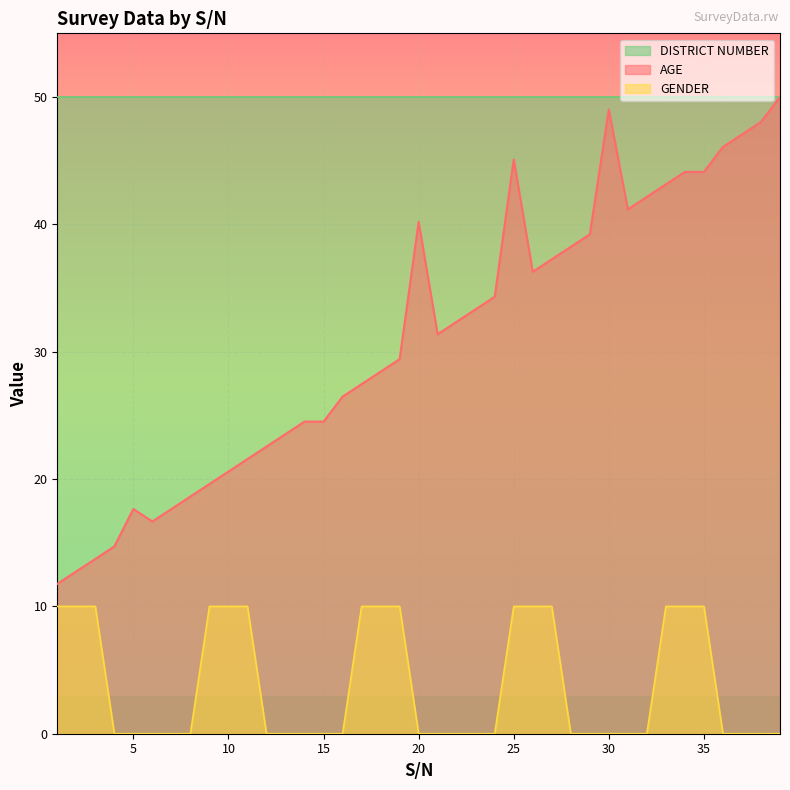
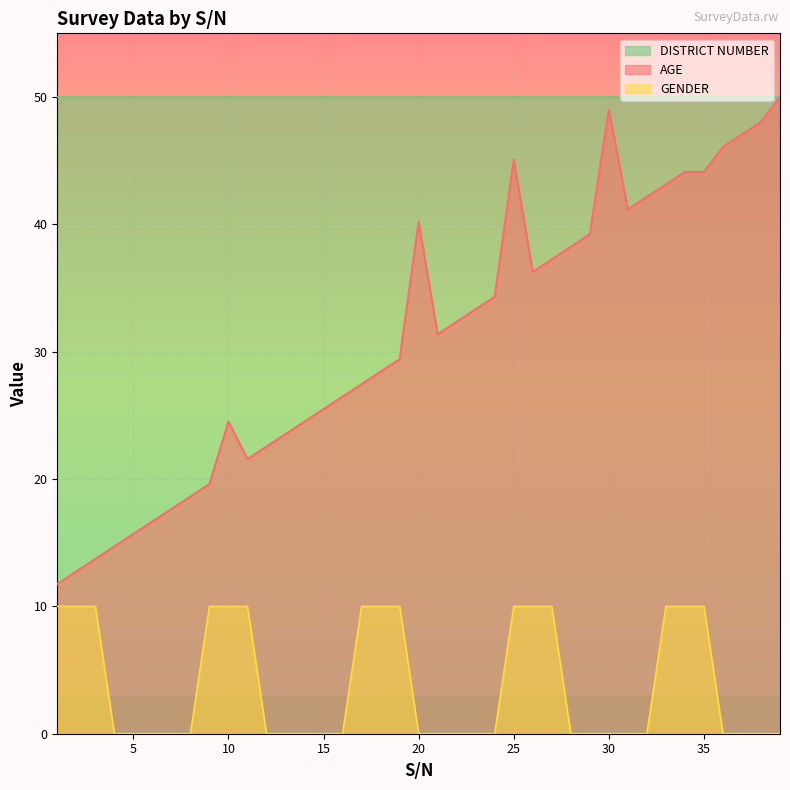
AGE, 5: 17.6 -> 15.7
AGE, 10: 20.6 -> 24.5
AGE, 15: 24.5 -> 25.5
